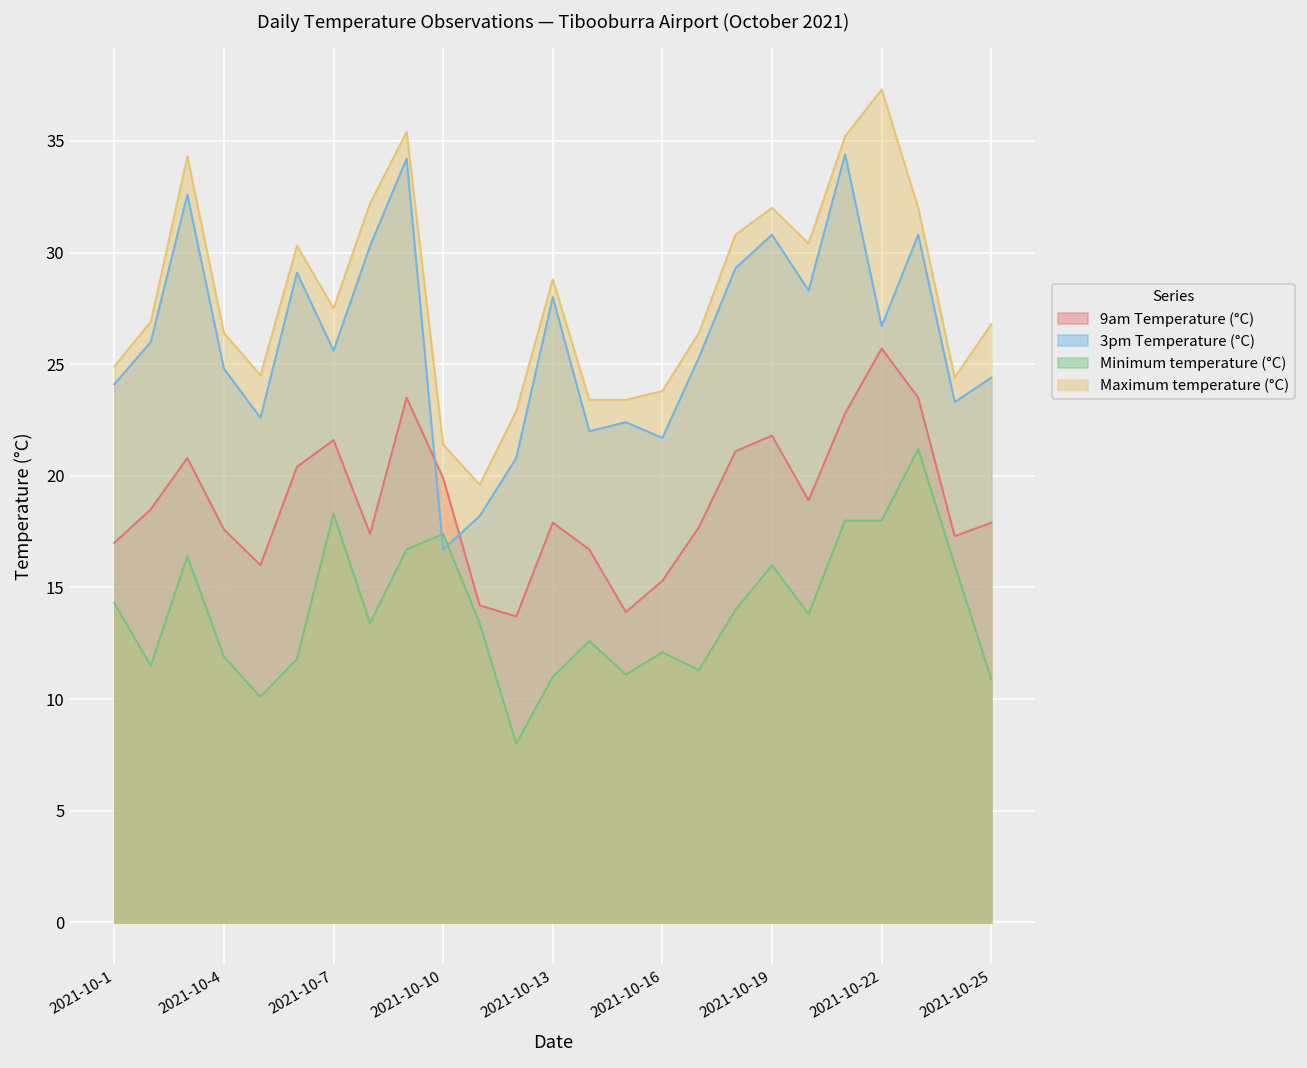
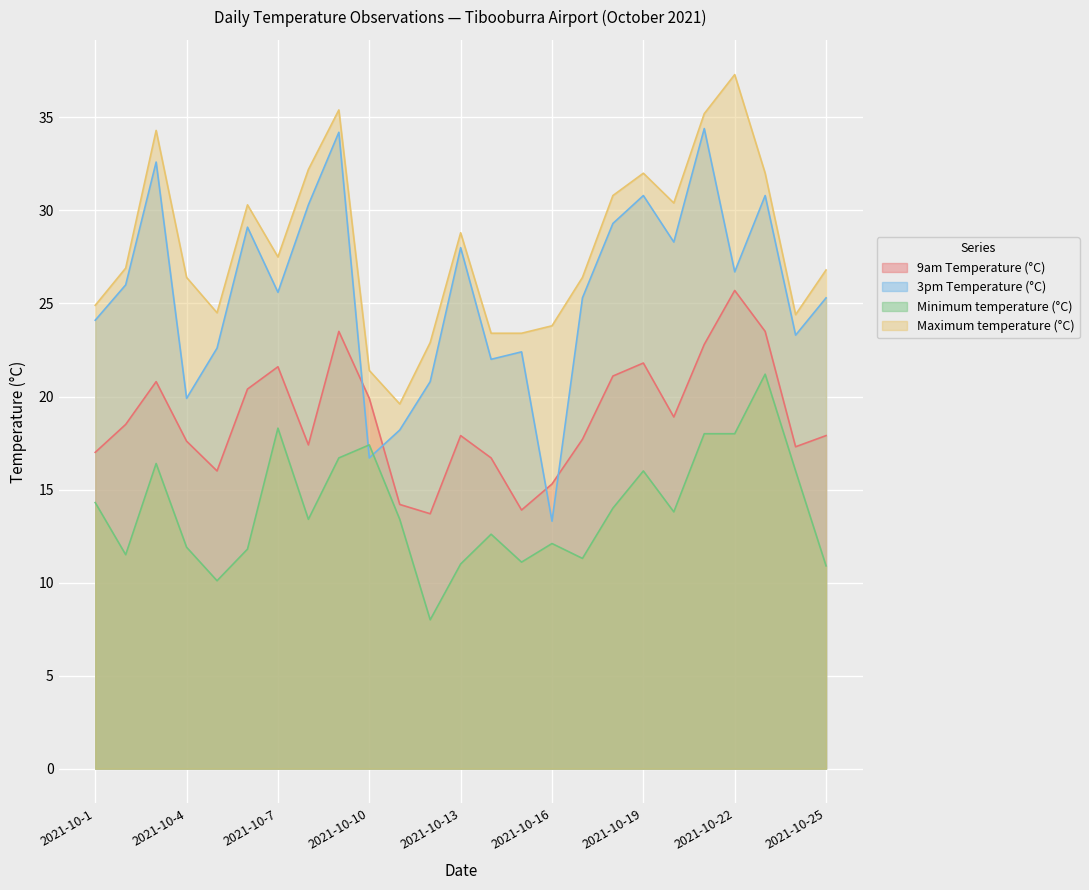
3pm Temperature (°C), 2021-10-4: 24.8 -> 19.9
3pm Temperature (°C), 2021-10-16: 21.7 -> 13.3
3pm Temperature (°C), 2021-10-25: 24.4 -> 25.3
